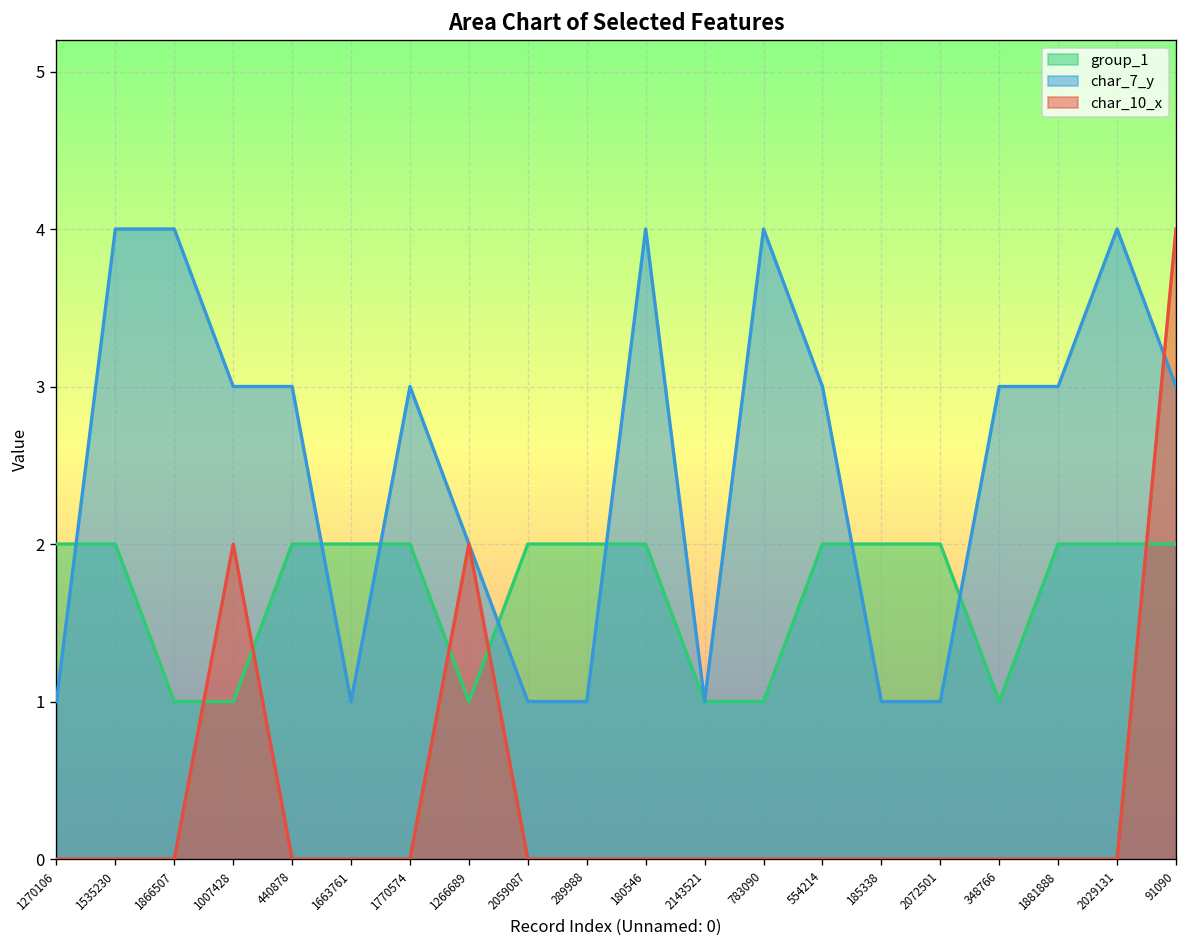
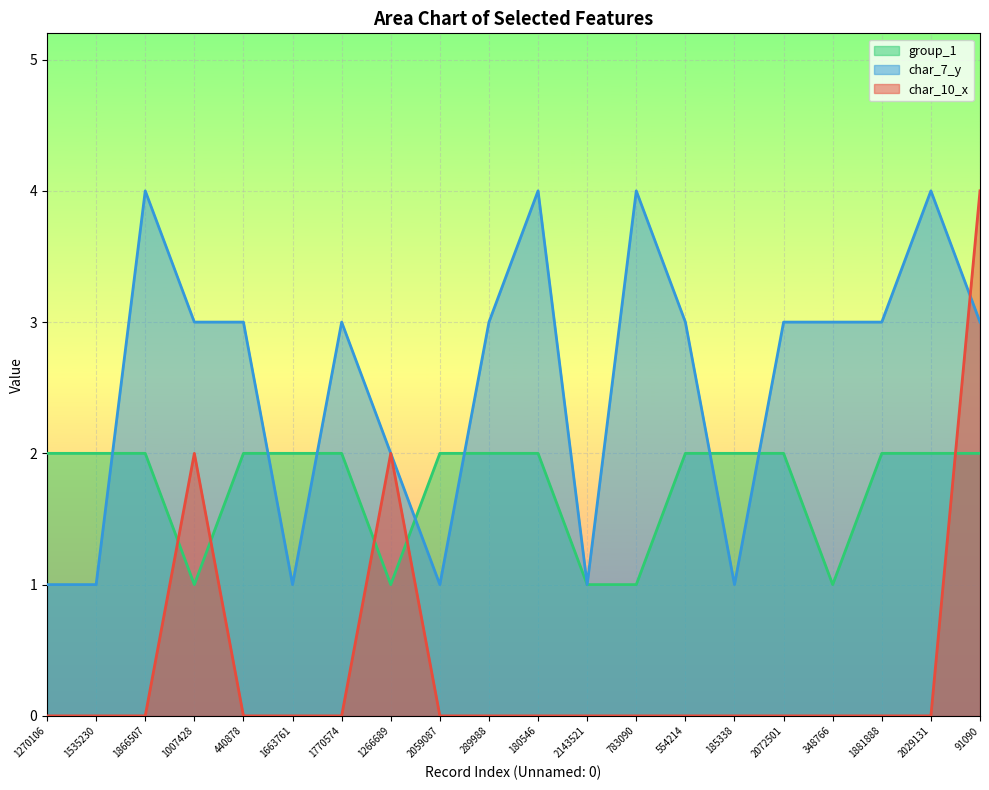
char_7_y, 1535230: 4 -> 1
group_1, 1866507: 1 -> 2
char_7_y, 289988: 1 -> 3
char_7_y, 2072501: 1 -> 3
